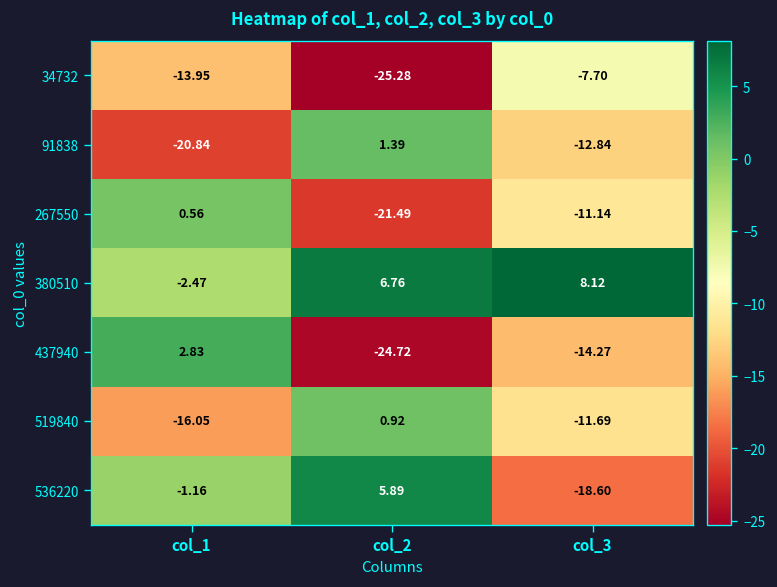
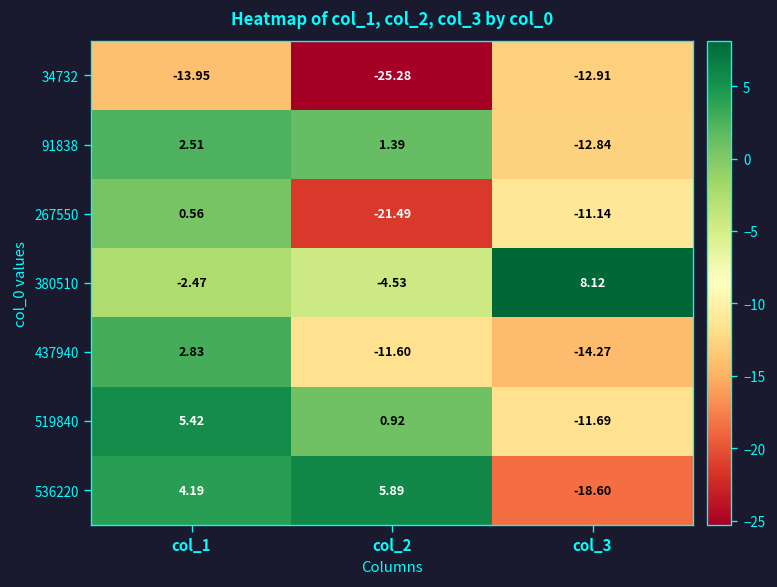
34732, col_3: -7.70 -> -12.91
91838, col_1: -20.84 -> 2.51
380510, col_2: 6.76 -> -4.53
437940, col_2: -24.72 -> -11.60
519840, col_1: -16.05 -> 5.42
536220, col_1: -1.16 -> 4.19
